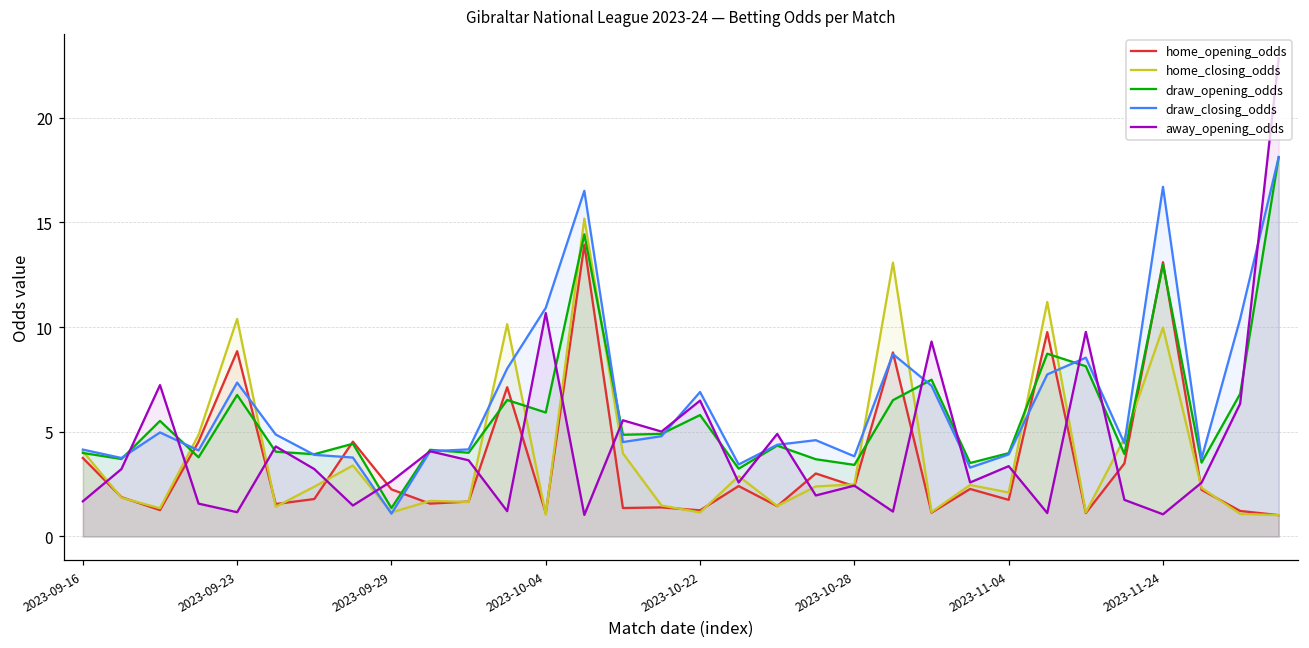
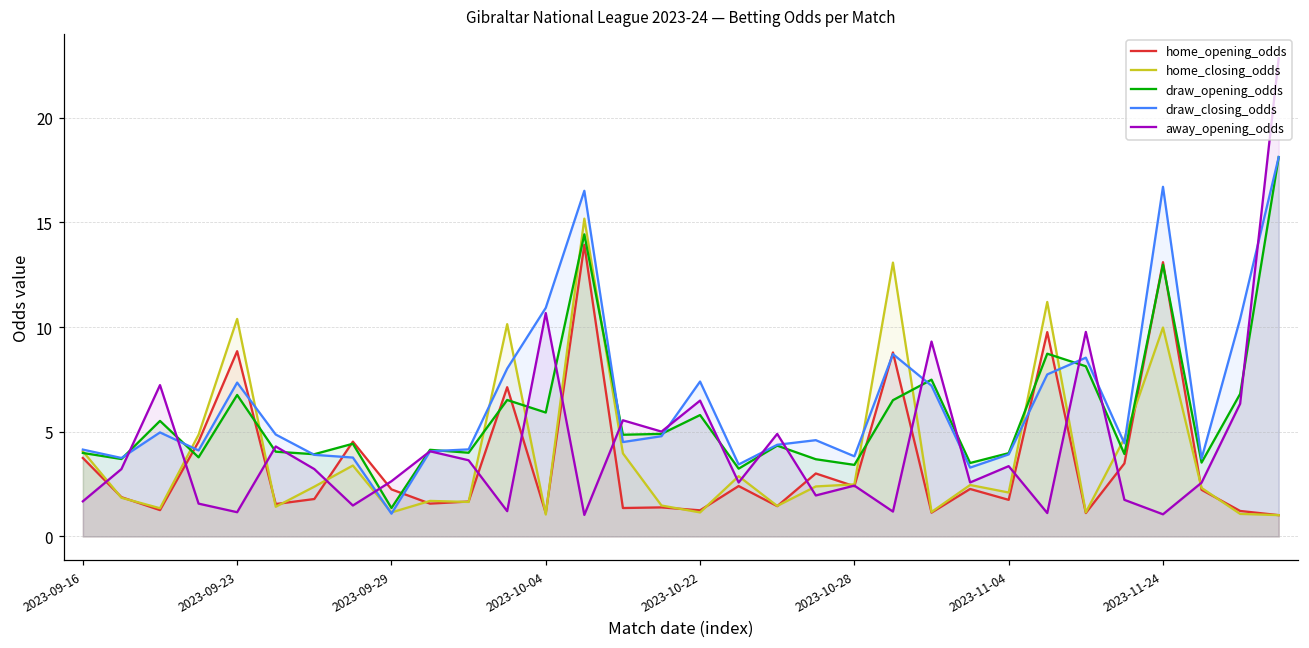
draw_closing_odds, 2023-10-22: 6.9 -> 7.4
